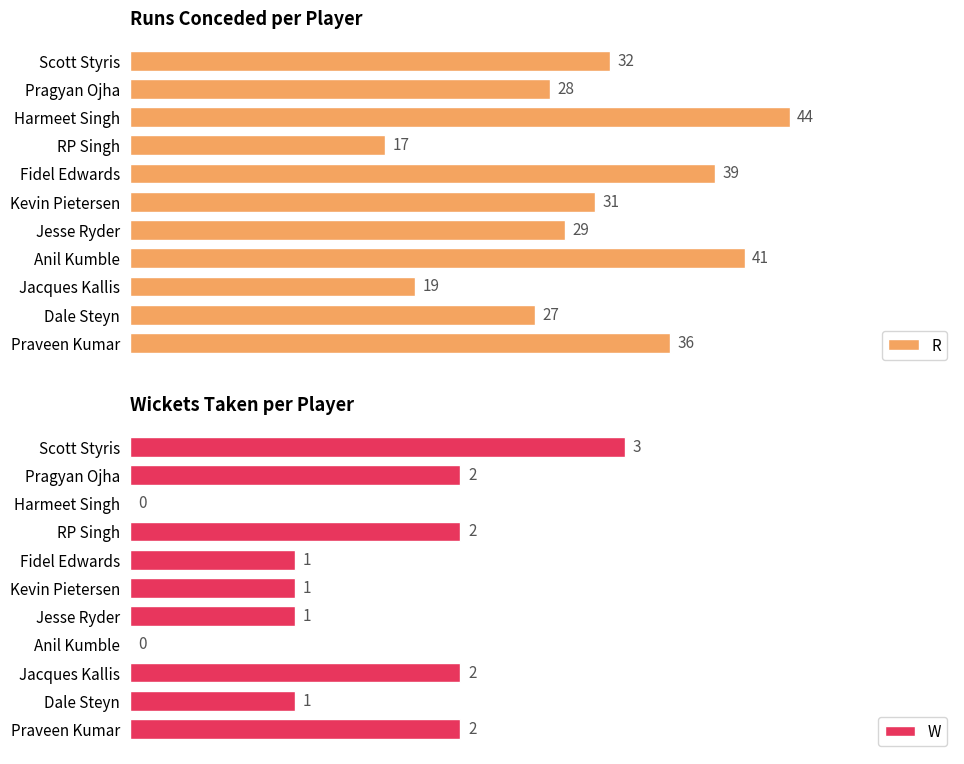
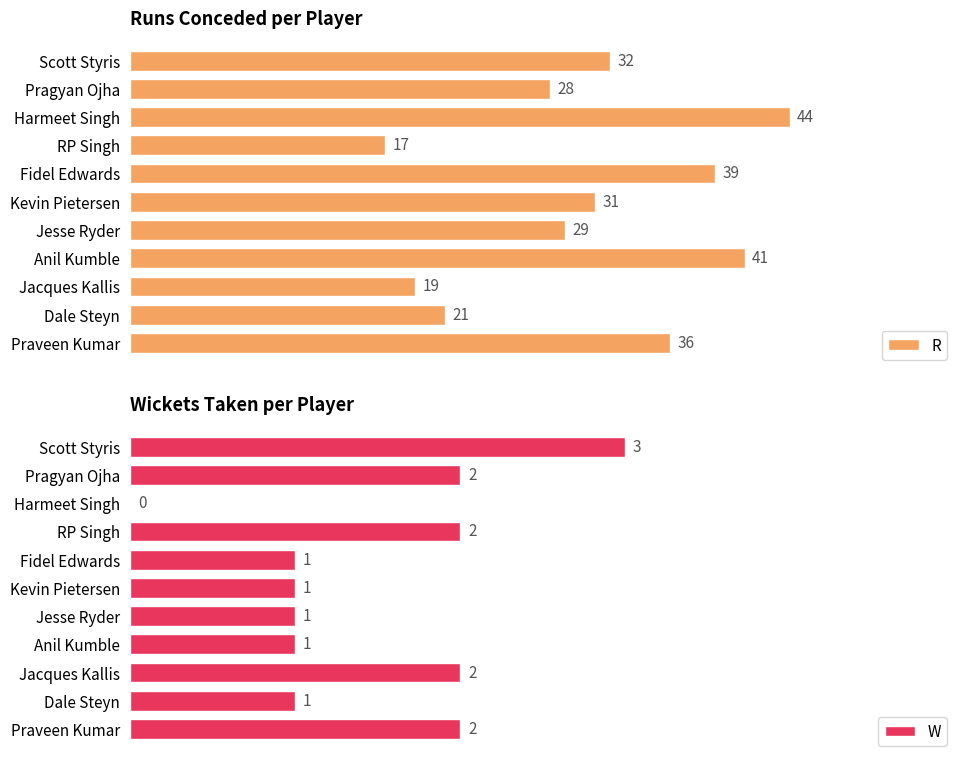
Runs Conceded per Player, Dale Steyn: 27 -> 21
Wickets Taken per Player, Anil Kumble: 0 -> 1
